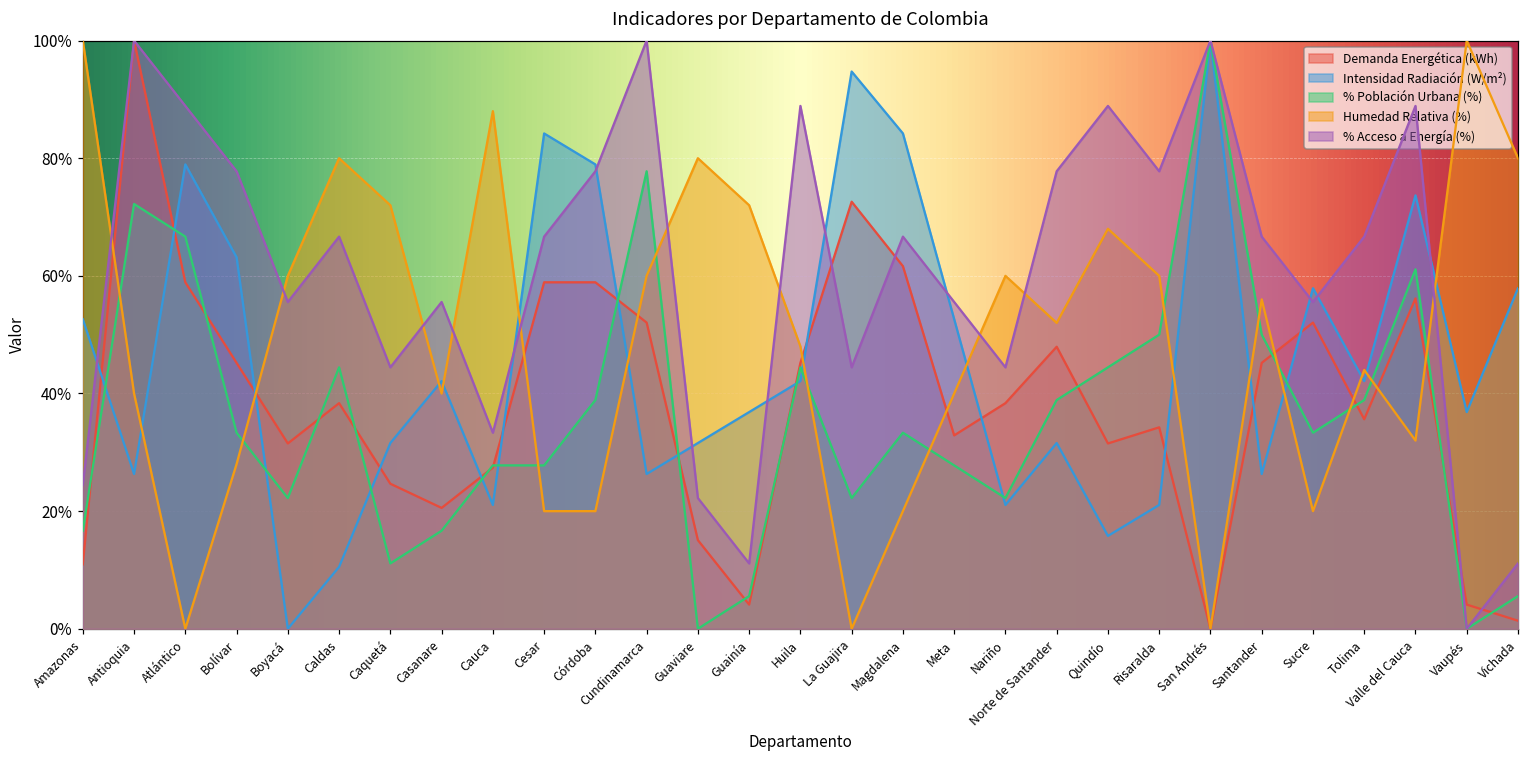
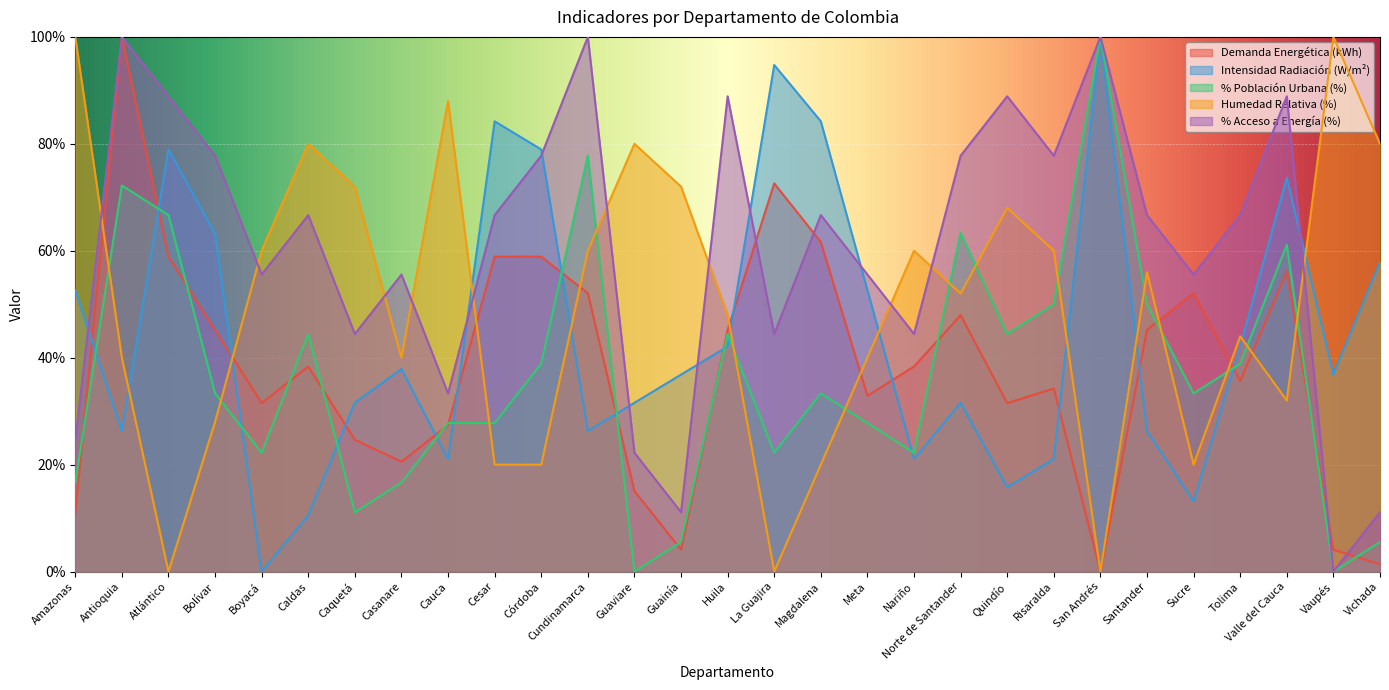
Intensidad Radiación (W/m²), Casanare: 42% -> 38%
% Población Urbana (%), Norte de Santander: 39% -> 63%
Intensidad Radiación (W/m²), Sucre: 58% -> 13%
